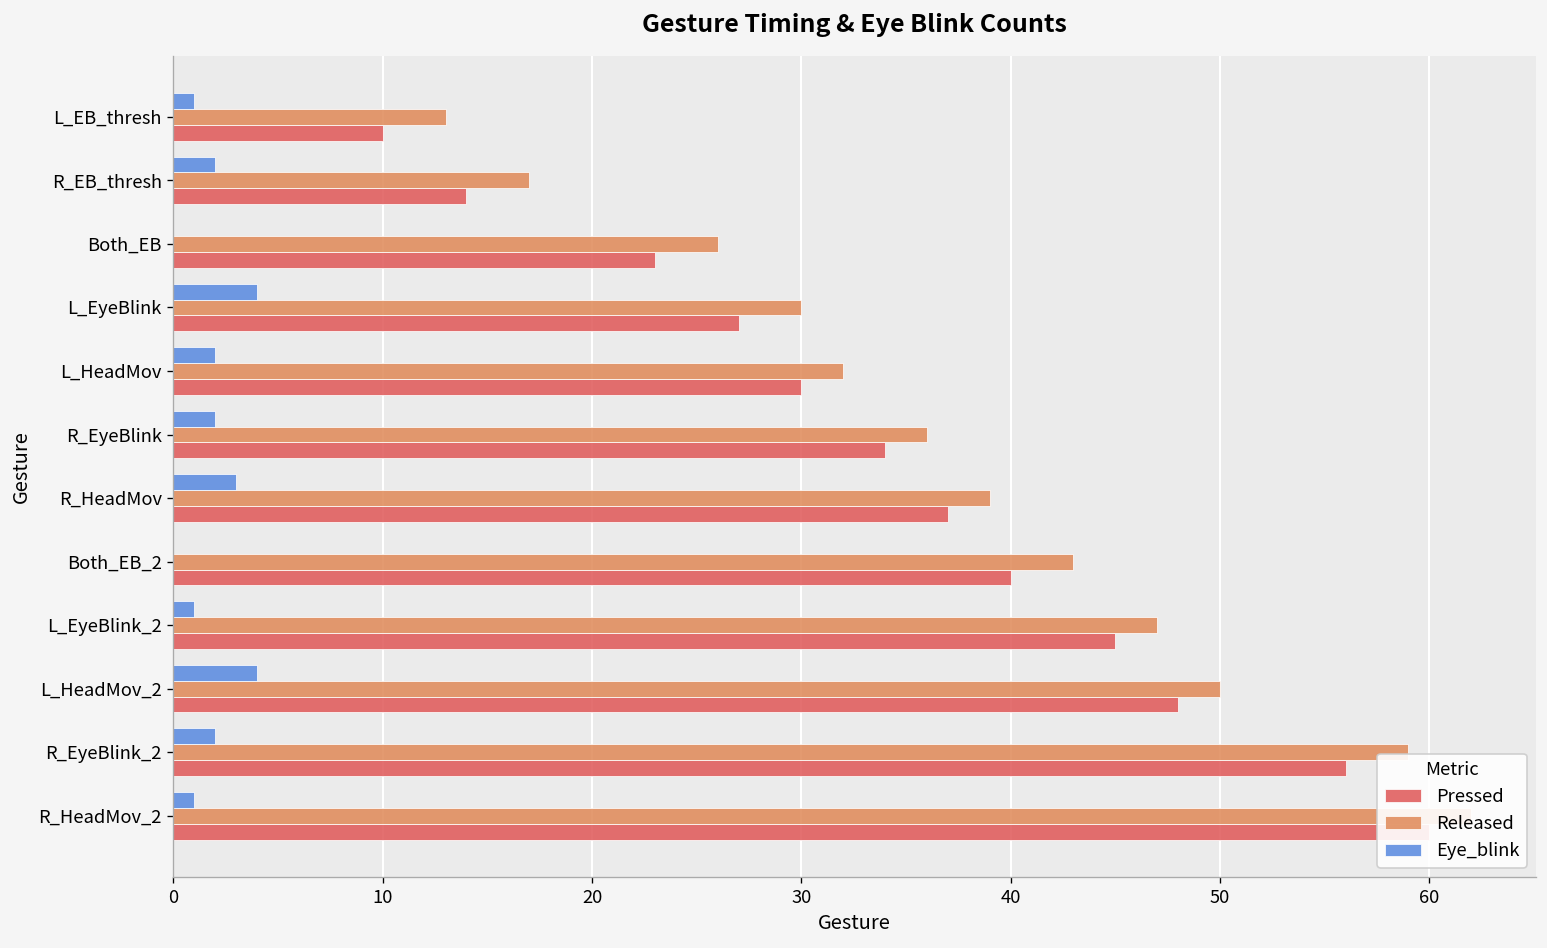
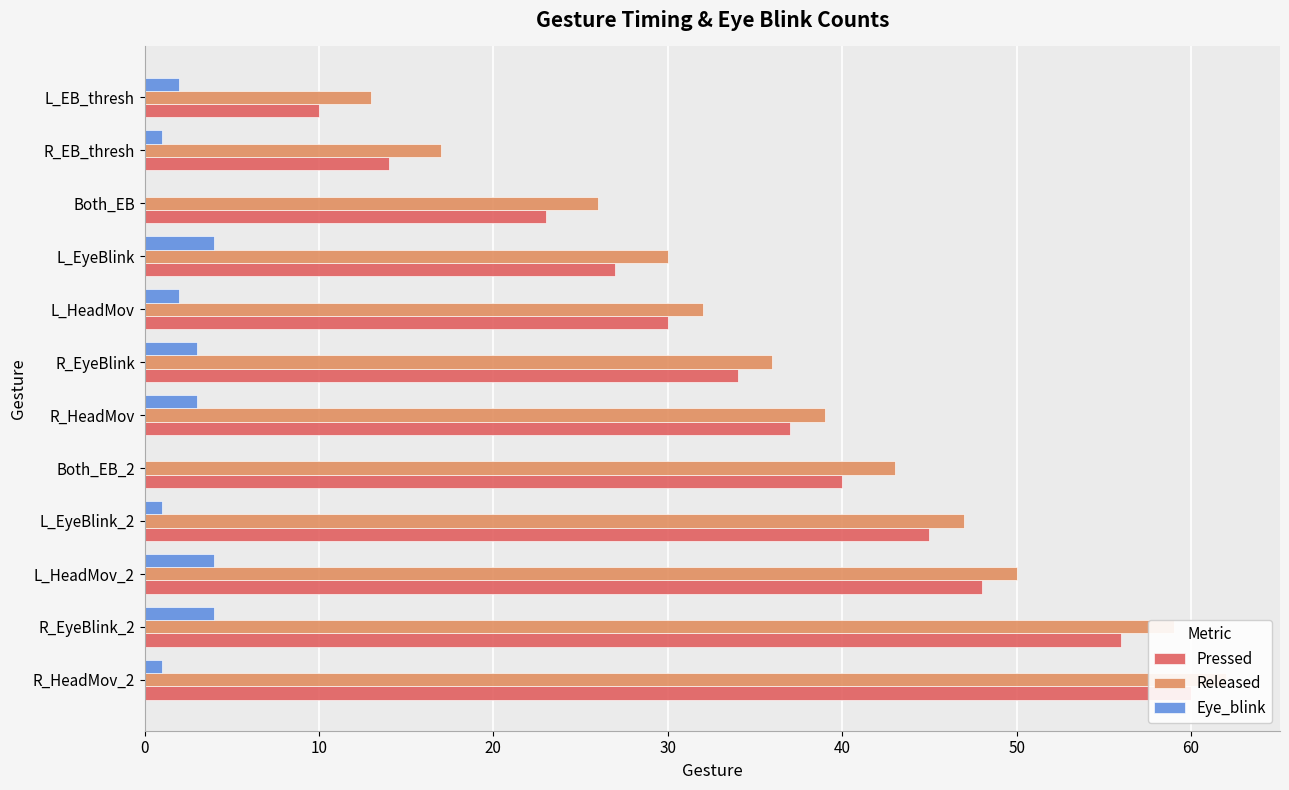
Eye_blink, L_EB_thresh: 1 -> 2
Eye_blink, R_EB_thresh: 2 -> 1
Eye_blink, R_EyeBlink: 2 -> 3
Eye_blink, R_EyeBlink_2: 2 -> 4
